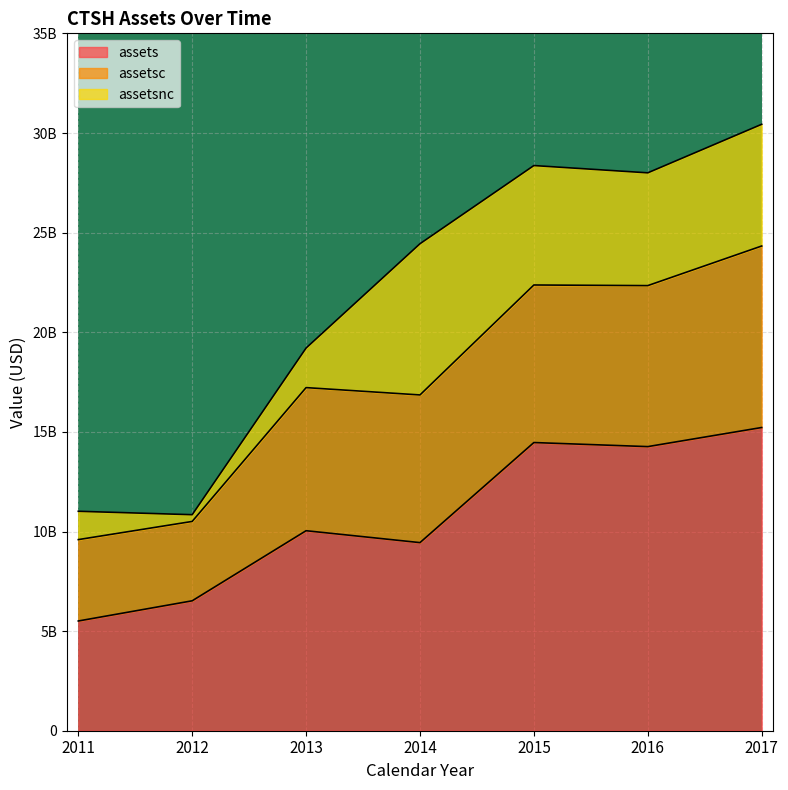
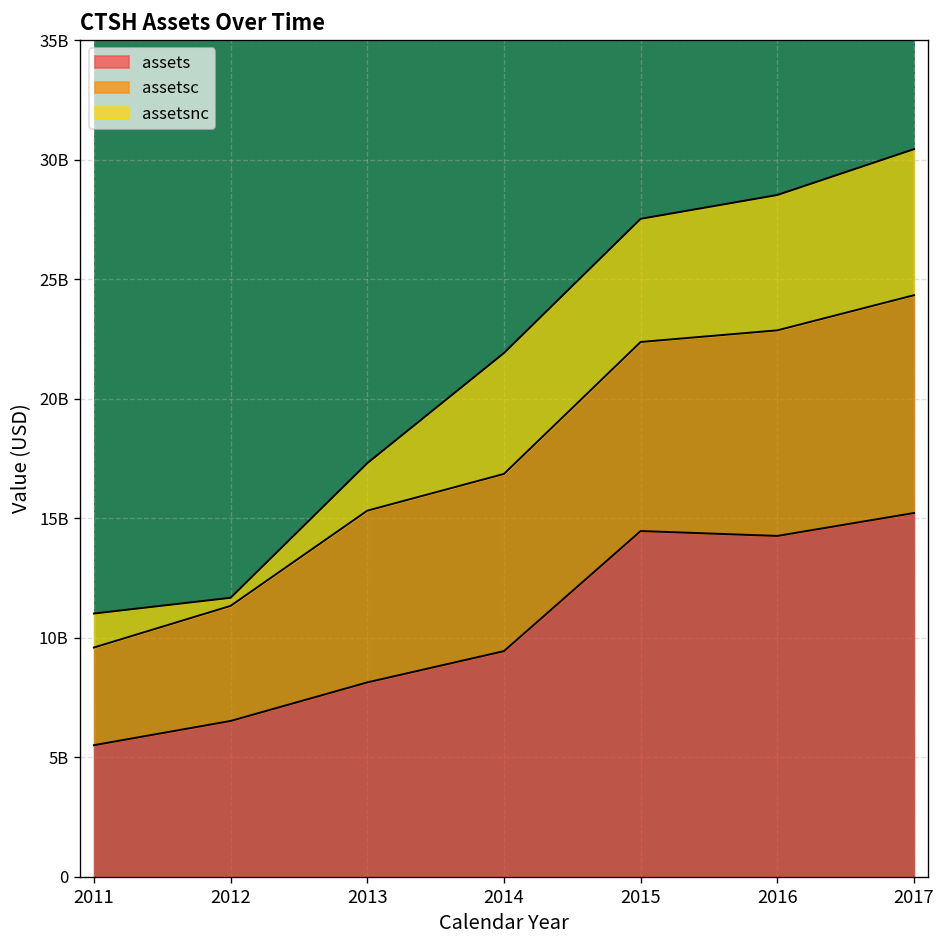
assetsc, 2012: 4000000000 -> 4800000000
assets, 2013: 10000000000 -> 8100000000
assetsnc, 2014: 7600000000 -> 5100000000
assetsnc, 2015: 6000000000 -> 5200000000
assetsc, 2016: 8100000000 -> 8600000000
